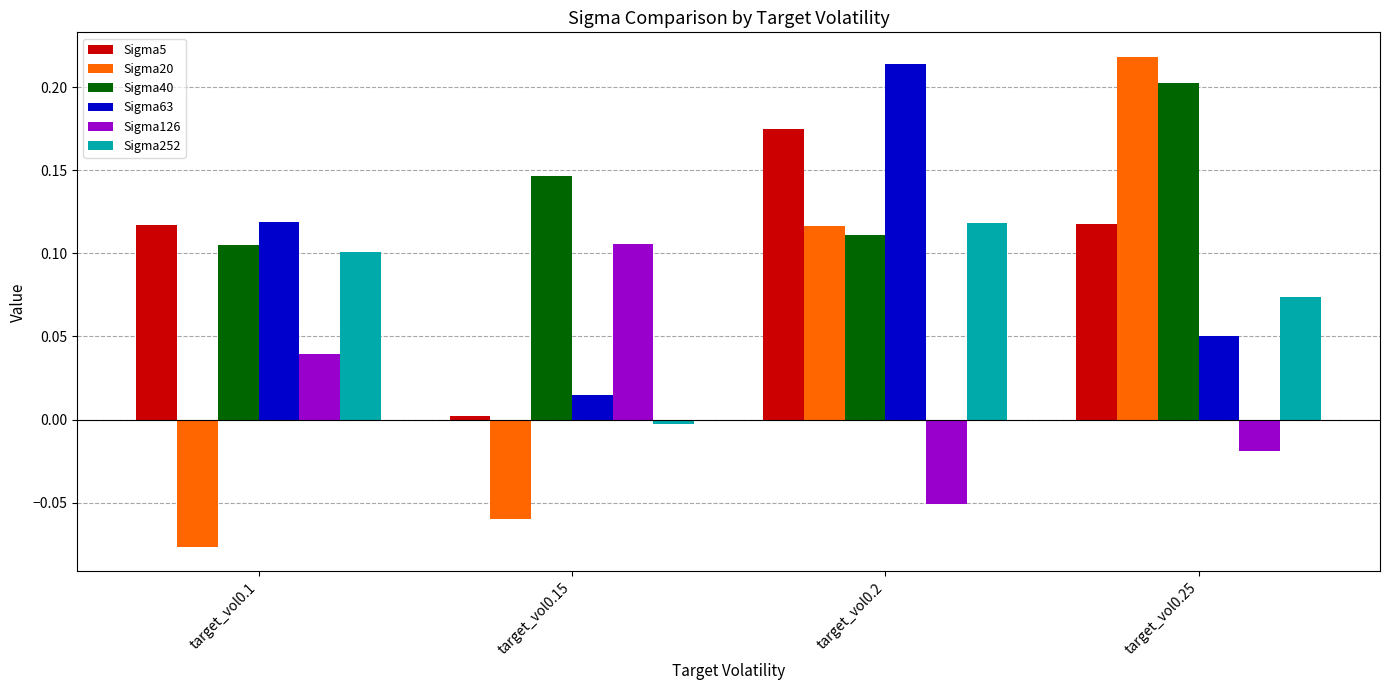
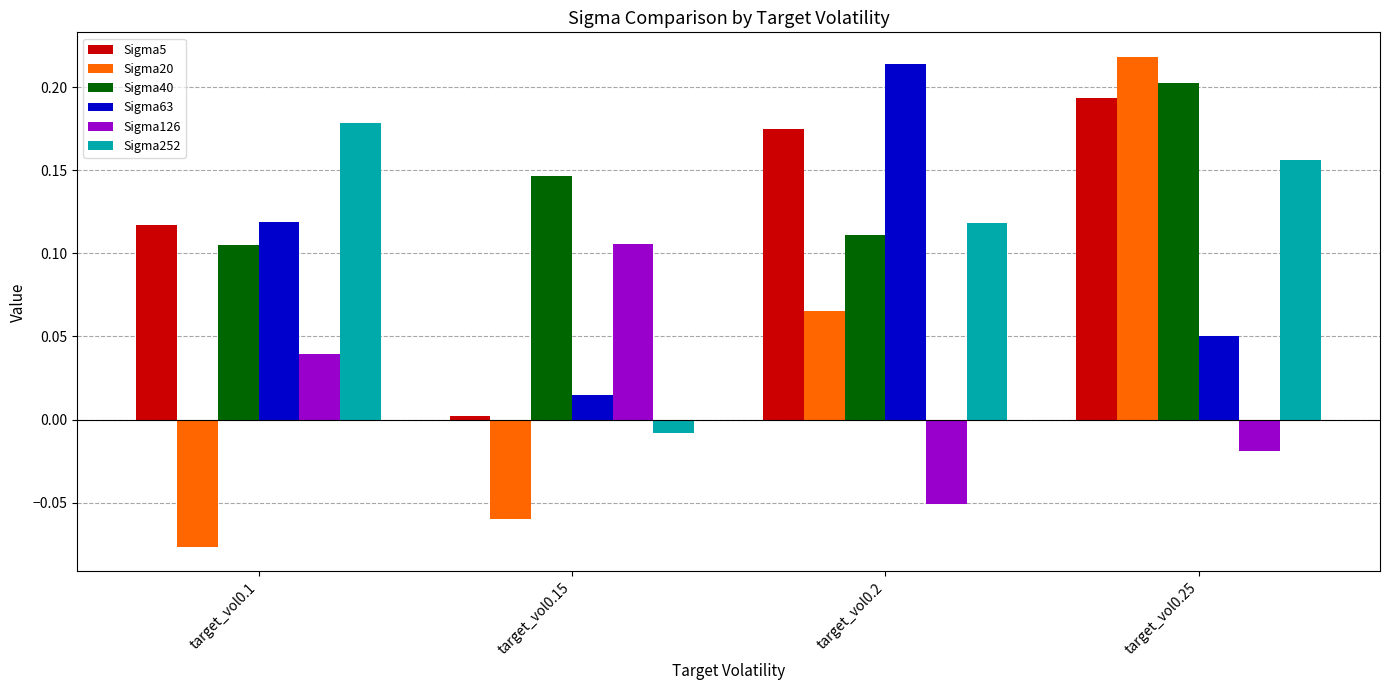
Sigma252, target_vol0.1: 0.101 -> 0.178
Sigma252, target_vol0.15: -0.003 -> -0.008
Sigma20, target_vol0.2: 0.116 -> 0.065
Sigma5, target_vol0.25: 0.118 -> 0.194
Sigma252, target_vol0.25: 0.074 -> 0.156
